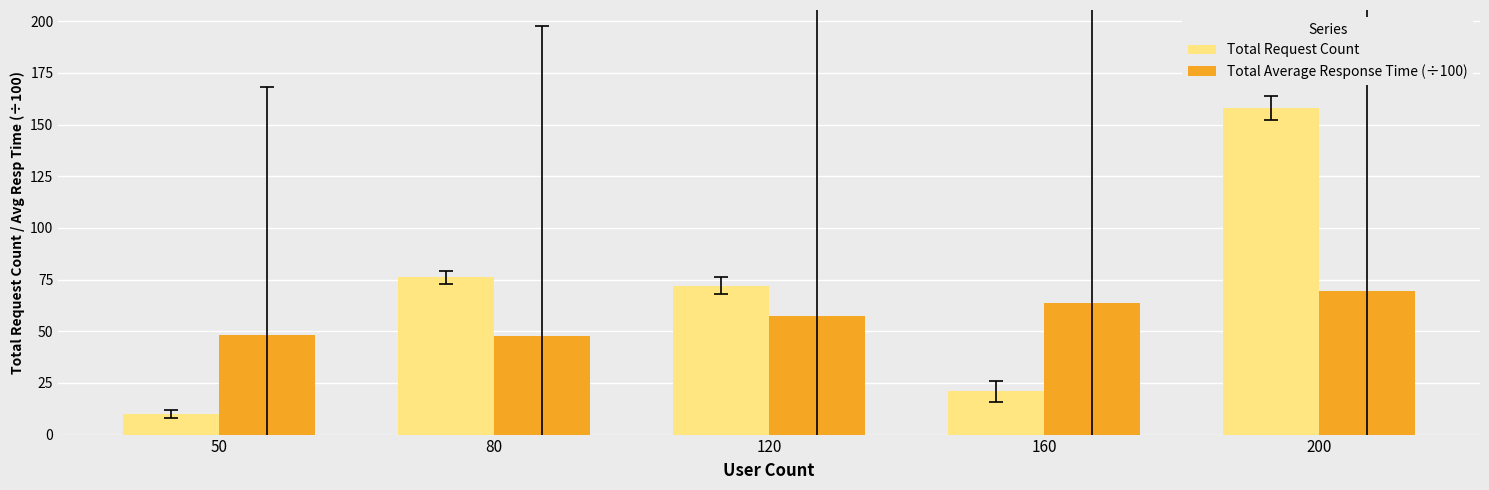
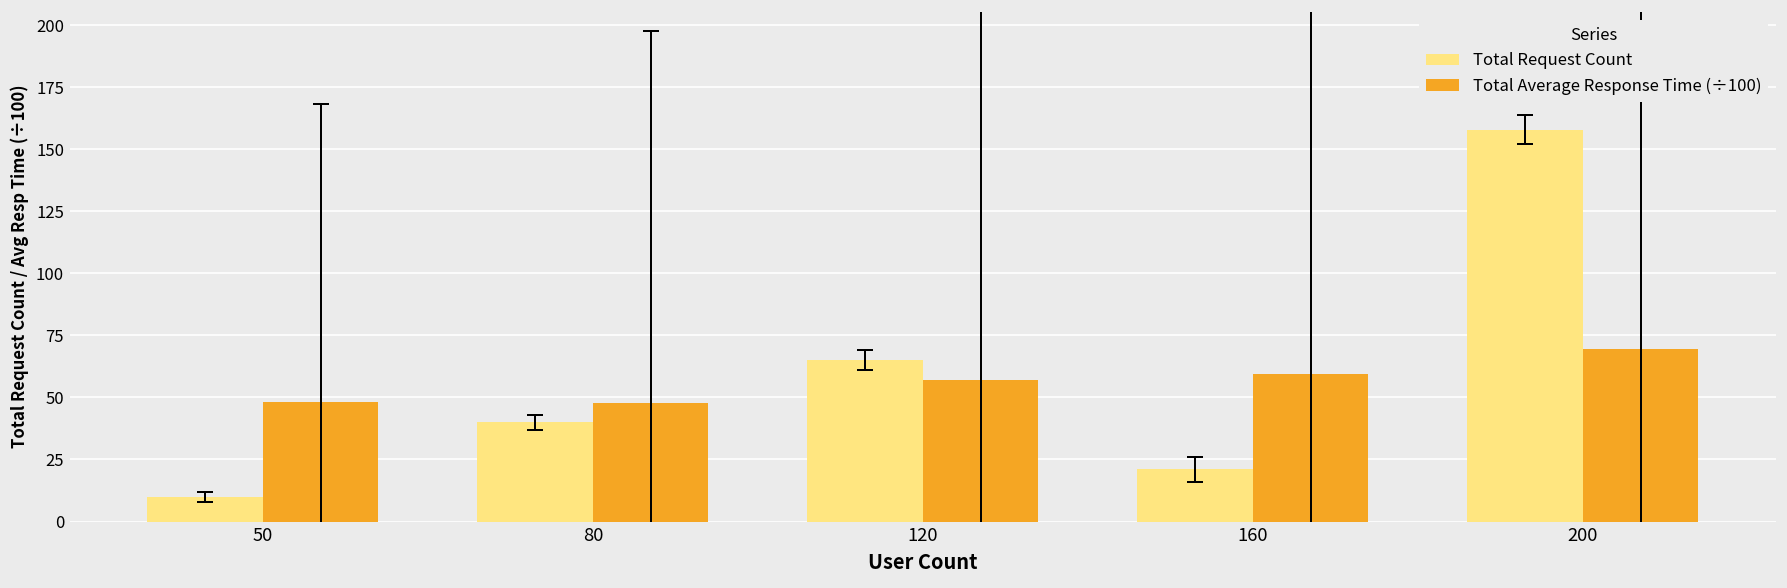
Total Request Count, 80: 76 -> 40
Total Request Count, 120: 72 -> 65
Total Average Response Time (÷100), 160: 63 -> 59
